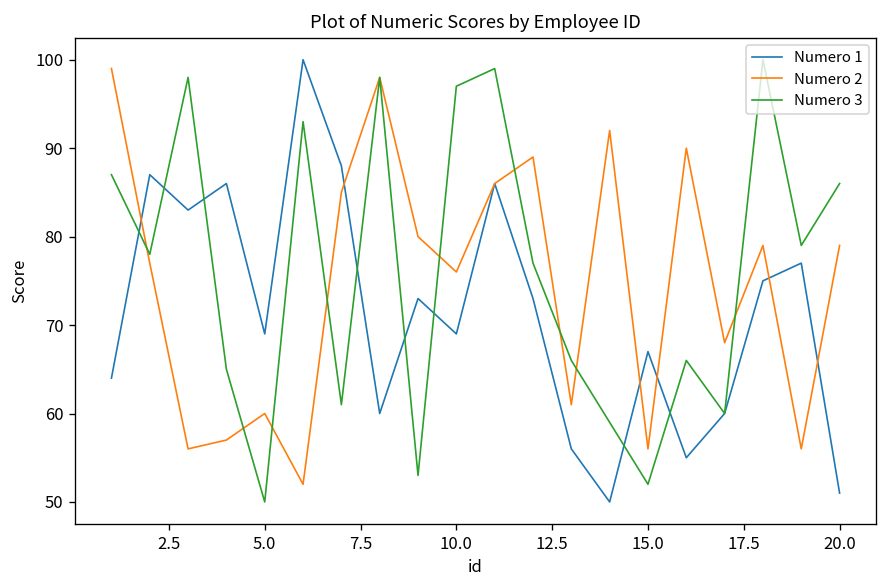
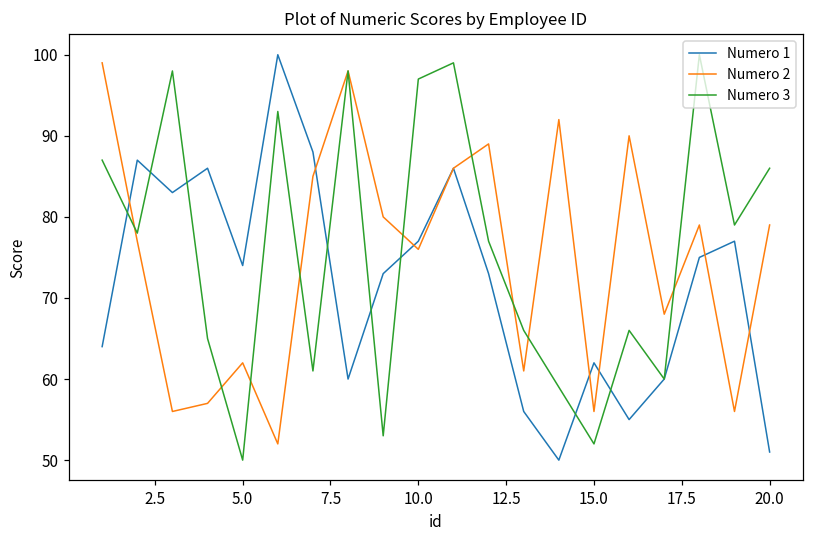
Numero 1, 5.0: 69 -> 74
Numero 2, 5.0: 60 -> 62
Numero 1, 10.0: 69 -> 77
Numero 1, 15.0: 67 -> 62
